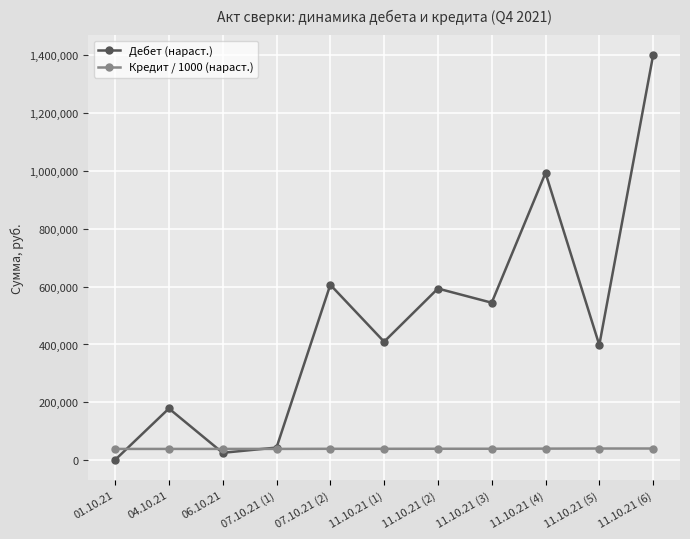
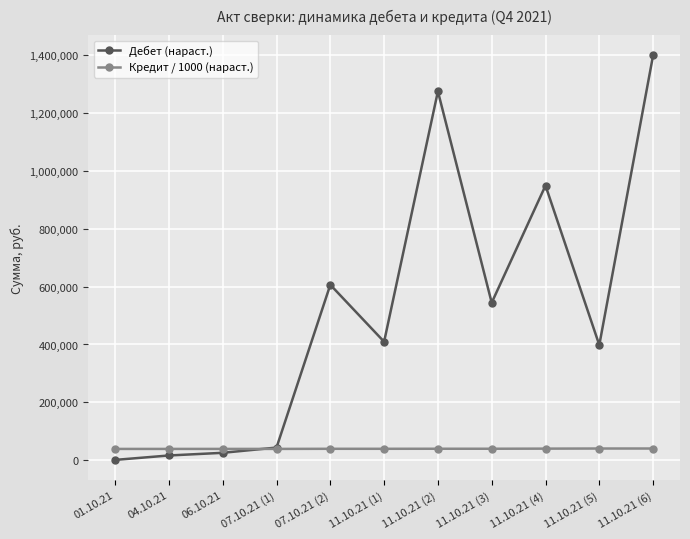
Дебет (нараст.), 04.10.21: 180,000 -> 20,000
Дебет (нараст.), 11.10.21 (2): 590,000 -> 1,270,000
Дебет (нараст.), 11.10.21 (4): 990,000 -> 950,000
